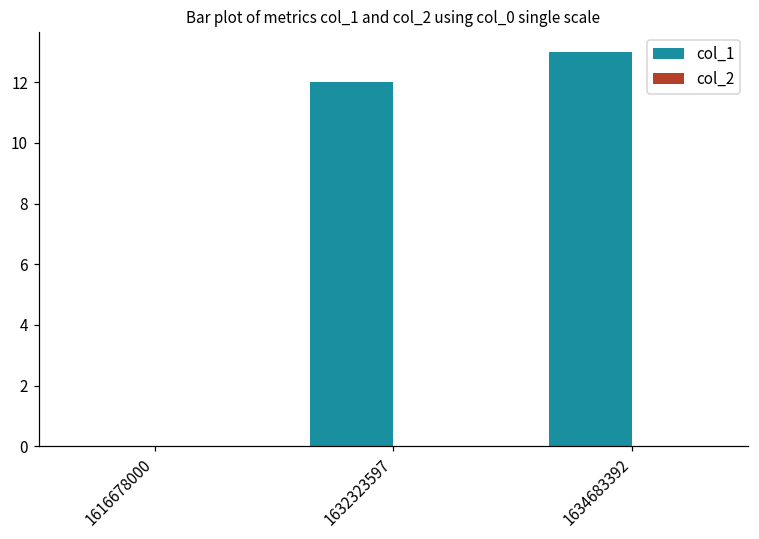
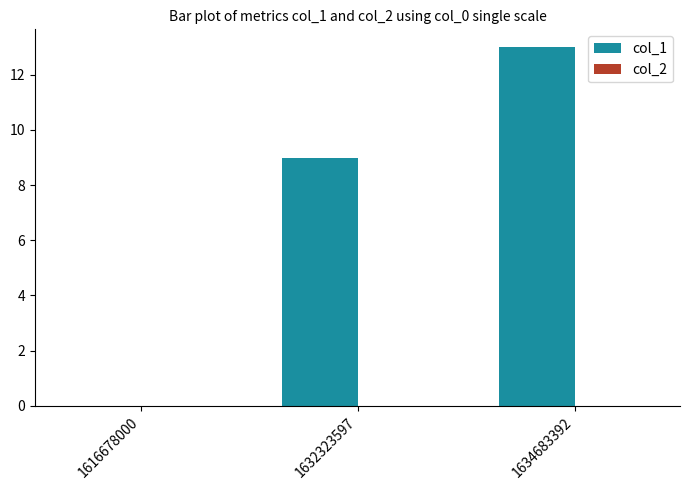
col_1, 1632323597: 12 -> 9
